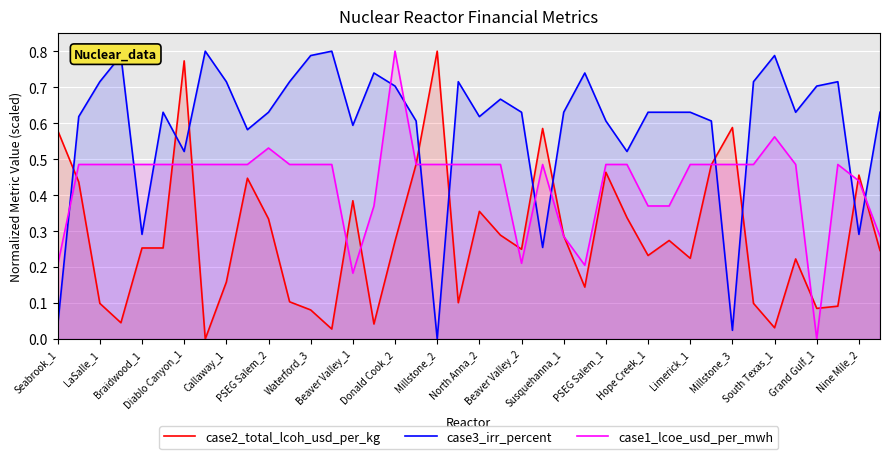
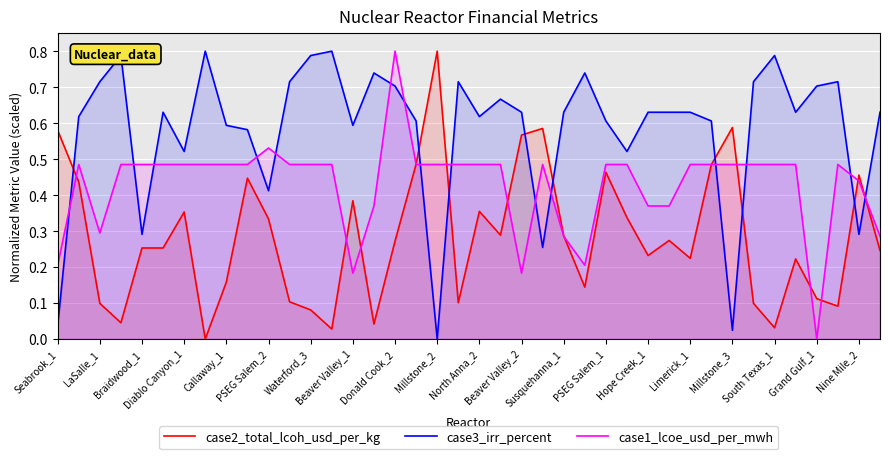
case1_lcoe_usd_per_mwh, LaSalle_1: 0.49 -> 0.29
case2_total_lcoh_usd_per_kg, Diablo Canyon_1: 0.77 -> 0.35
case3_irr_percent, Callaway_1: 0.72 -> 0.59
case3_irr_percent, PSEG Salem_2: 0.63 -> 0.41
case2_total_lcoh_usd_per_kg, Beaver Valley_2: 0.25 -> 0.57
case1_lcoe_usd_per_mwh, Beaver Valley_2: 0.21 -> 0.18
case1_lcoe_usd_per_mwh, South Texas_1: 0.56 -> 0.49
case2_total_lcoh_usd_per_kg, Grand Gulf_1: 0.09 -> 0.11
